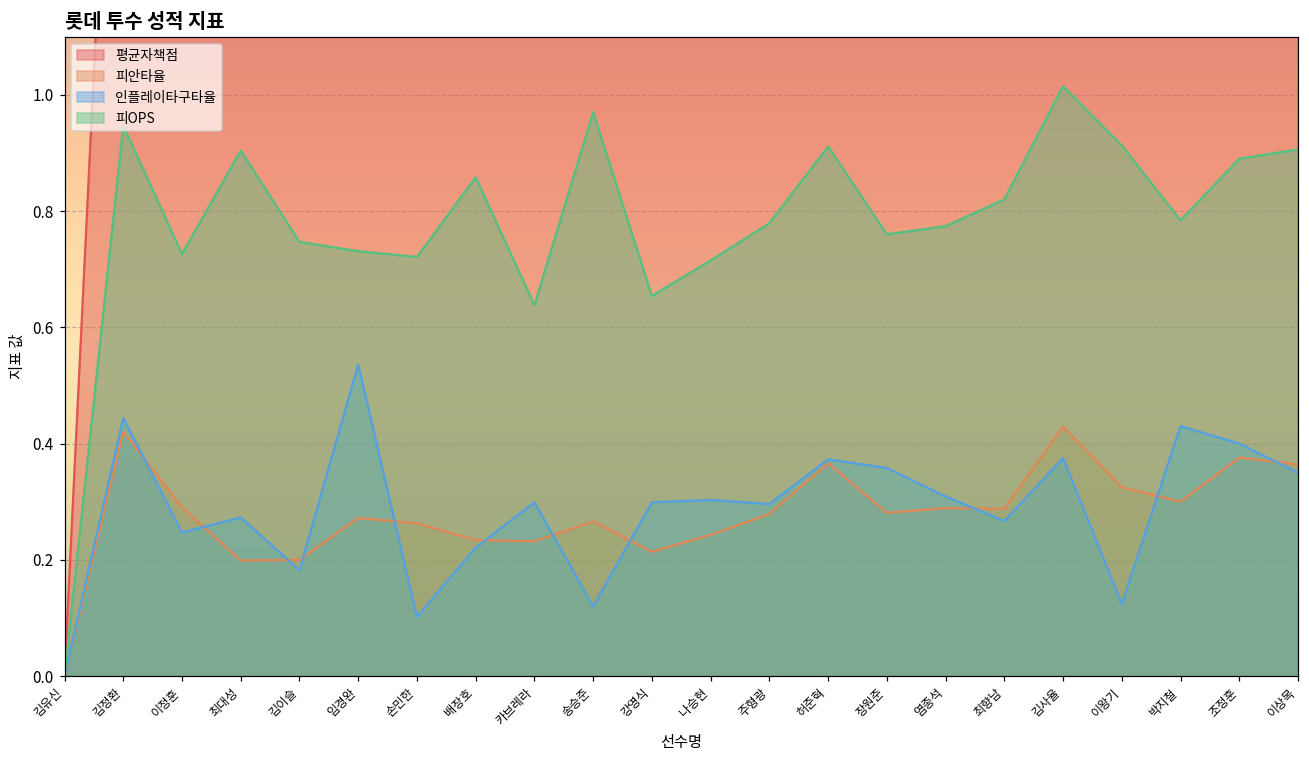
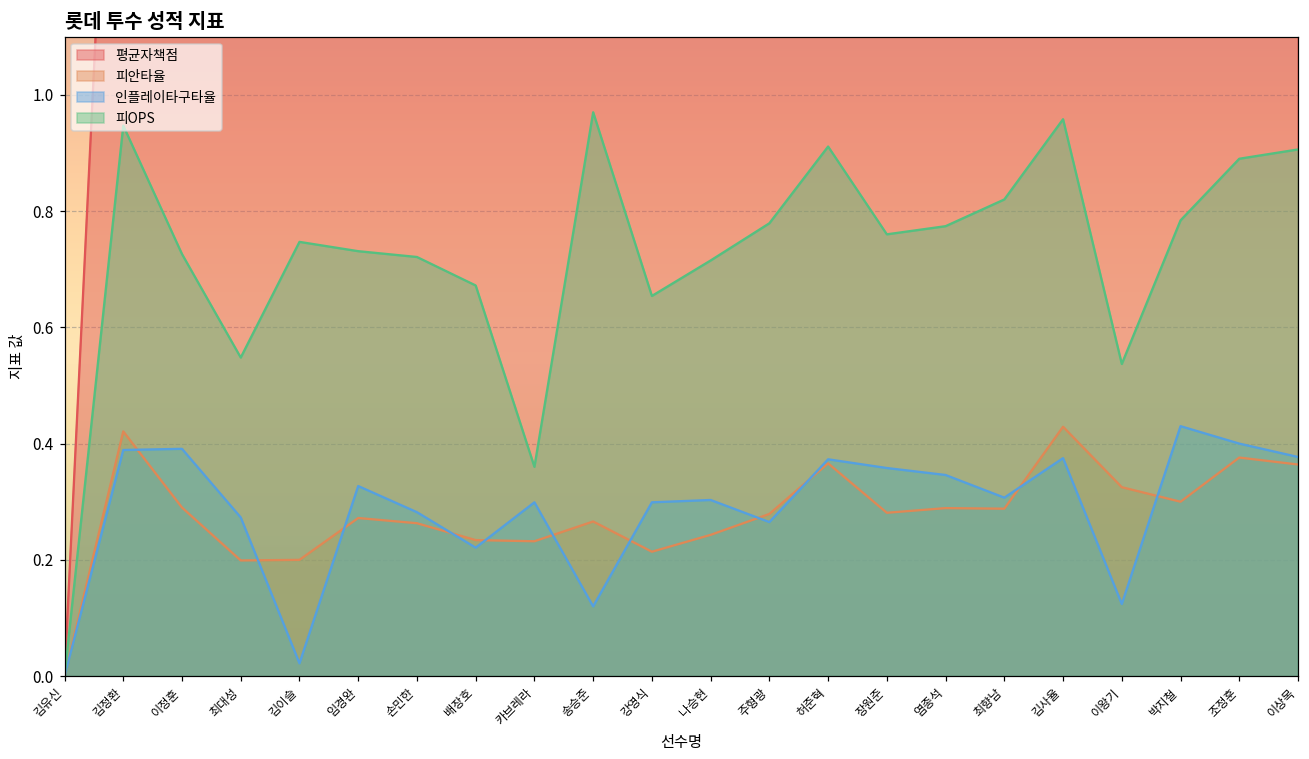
인플레이타구타율, 김정환: 0.44 -> 0.39
인플레이타구타율, 이정훈: 0.25 -> 0.39
피OPS, 최대성: 0.90 -> 0.55
인플레이타구타율, 김이슬: 0.18 -> 0.02
인플레이타구타율, 임경완: 0.54 -> 0.33
인플레이타구타율, 손민한: 0.10 -> 0.28
피OPS, 배장호: 0.86 -> 0.67
피OPS, 카브레라: 0.64 -> 0.36
인플레이타구타율, 주형광: 0.30 -> 0.27
인플레이타구타율, 염종석: 0.31 -> 0.35
인플레이타구타율, 최향남: 0.27 -> 0.31
피OPS, 김사율: 1.02 -> 0.96
피OPS, 이왕기: 0.91 -> 0.54
인플레이타구타율, 이상목: 0.35 -> 0.38
